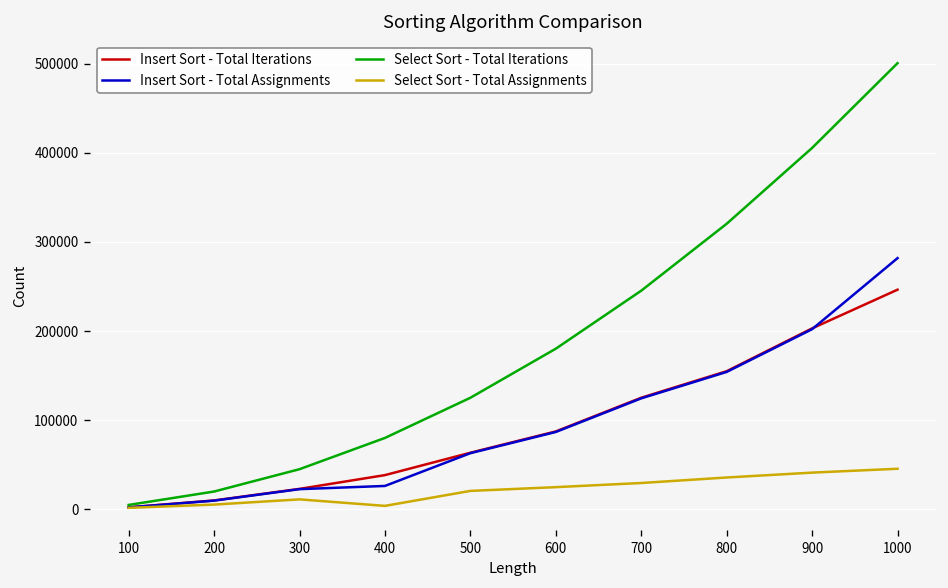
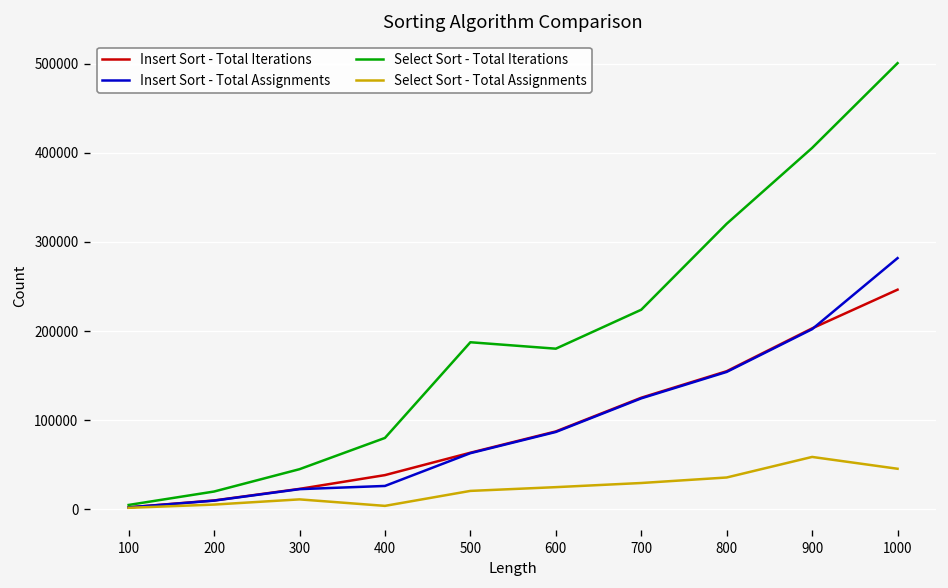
Select Sort - Total Iterations, 500: 130000 -> 190000
Select Sort - Total Iterations, 700: 250000 -> 220000
Select Sort - Total Assignments, 900: 40000 -> 60000
